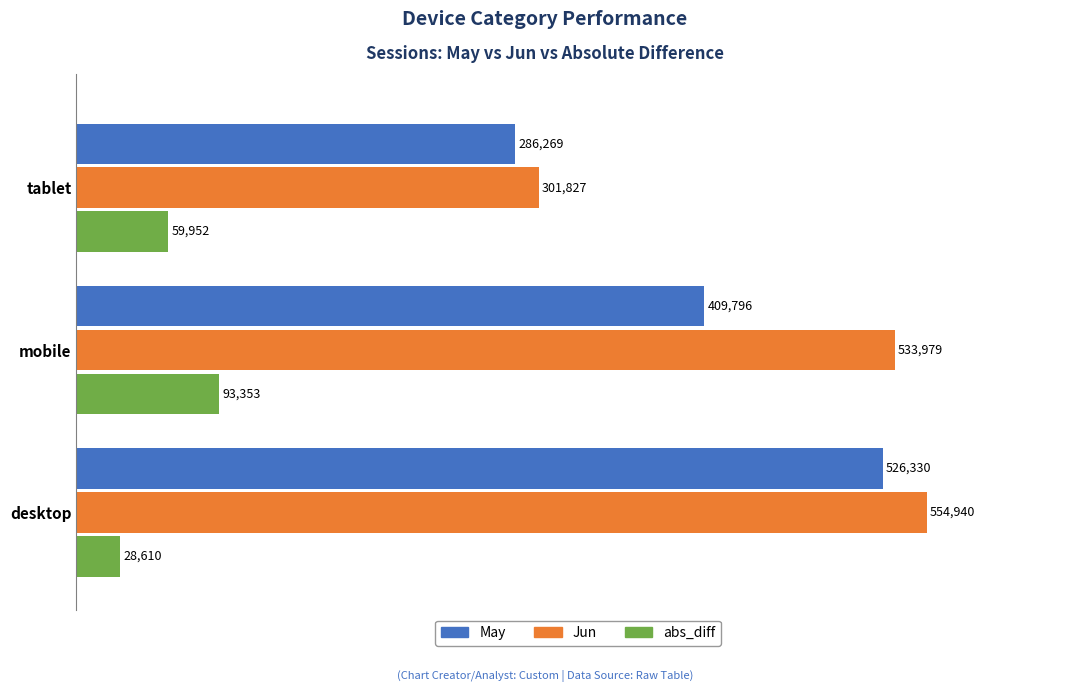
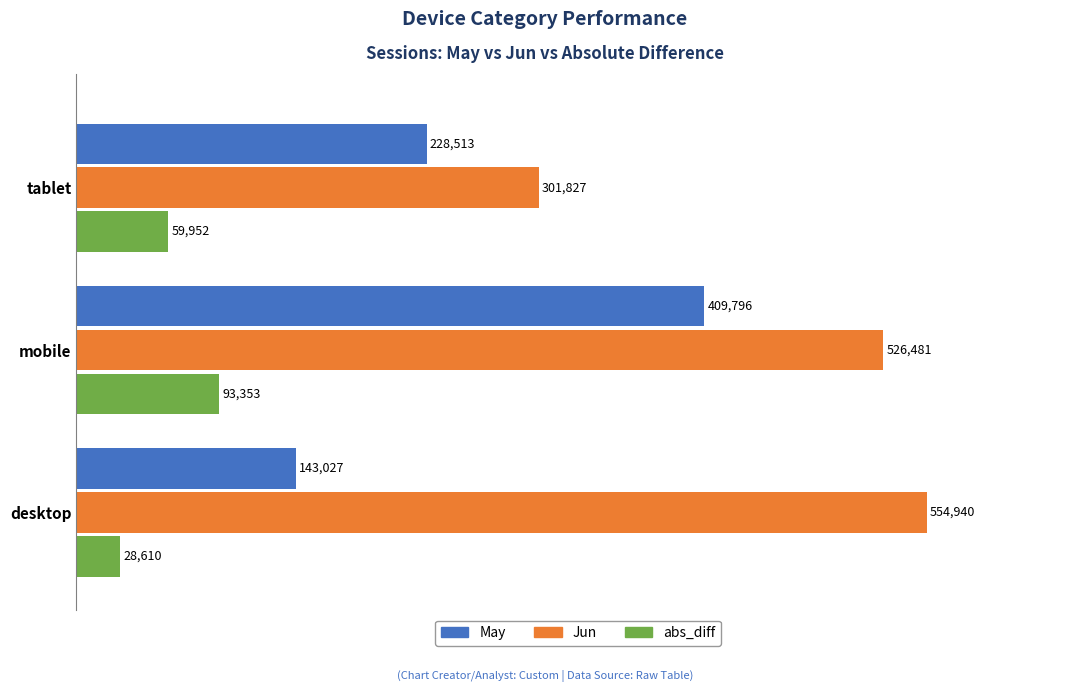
May, tablet: 286,269 -> 228,513
Jun, mobile: 533,979 -> 526,481
May, desktop: 526,330 -> 143,027
